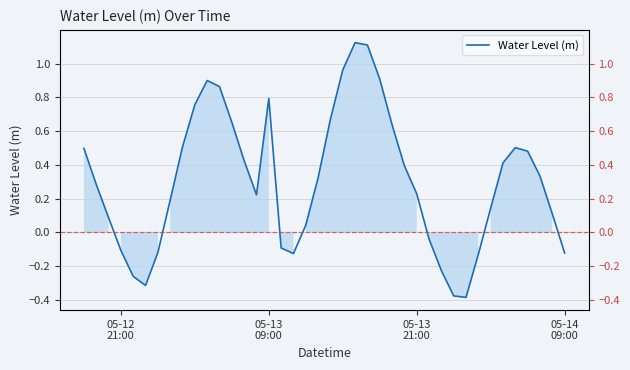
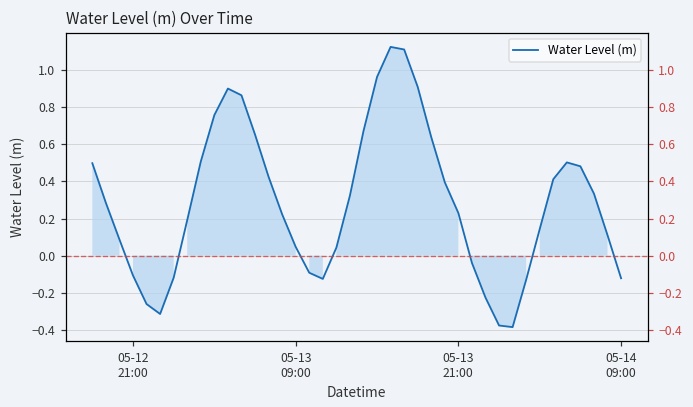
05-13 09:00: 0.79 -> 0.05
